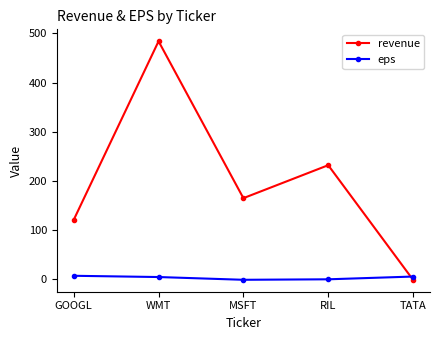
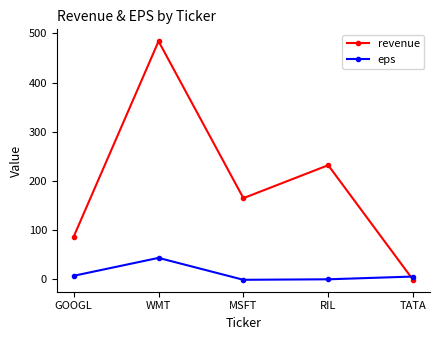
revenue, GOOGL: 120 -> 90
eps, WMT: 0 -> 40
